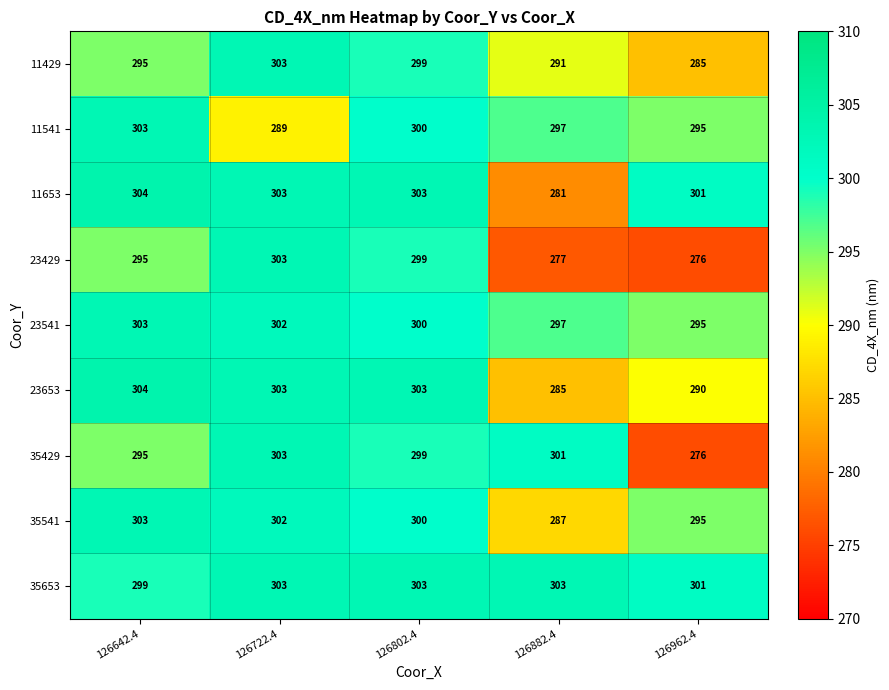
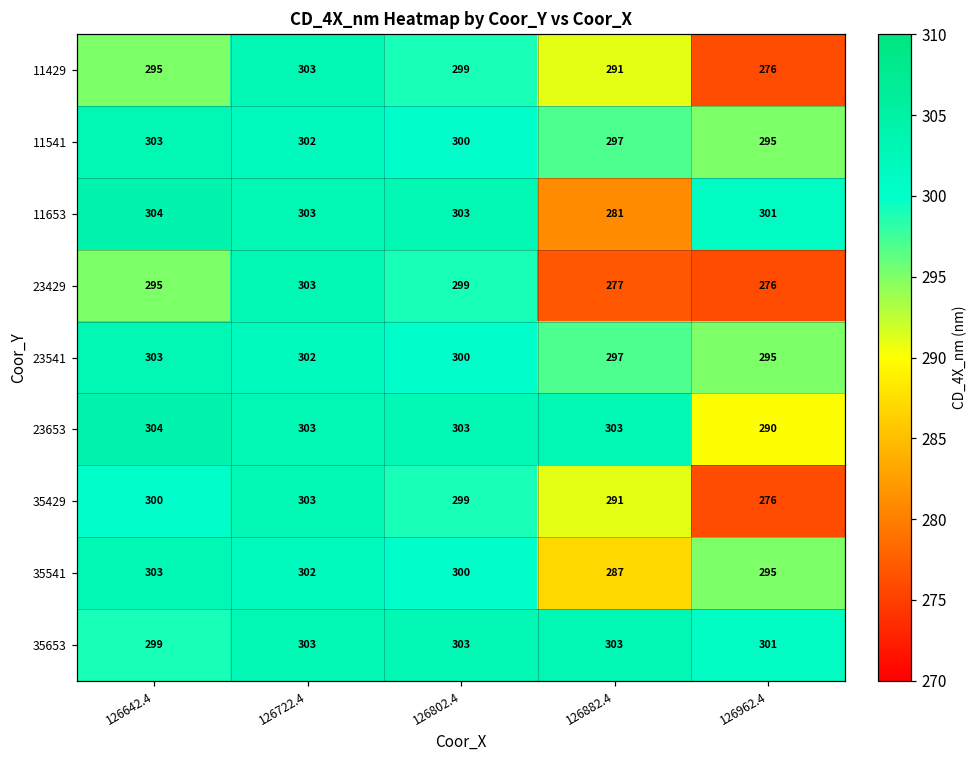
11429, 126962.4: 285 -> 276
11541, 126722.4: 289 -> 302
23653, 126882.4: 285 -> 303
35429, 126642.4: 295 -> 300
35429, 126882.4: 301 -> 291
